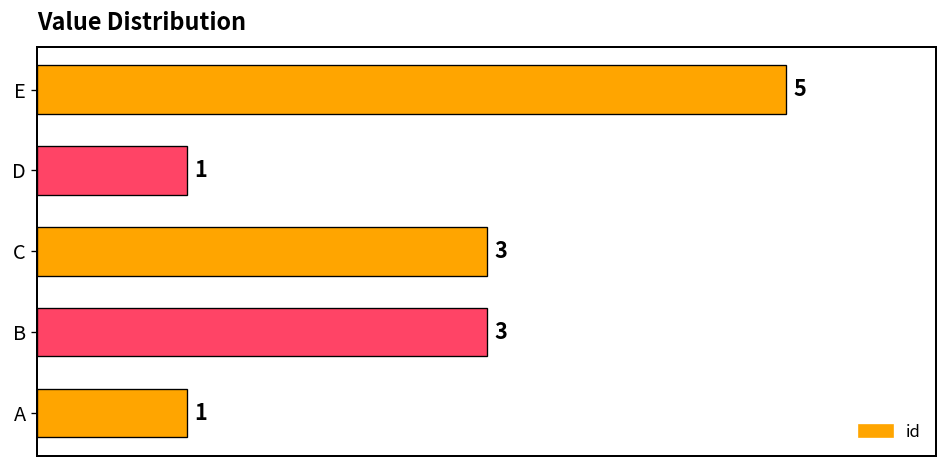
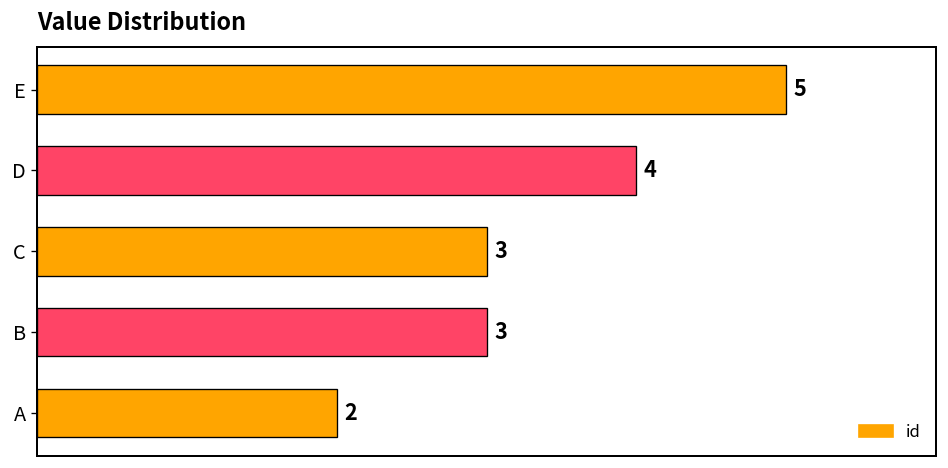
D: 1 -> 4
A: 1 -> 2
